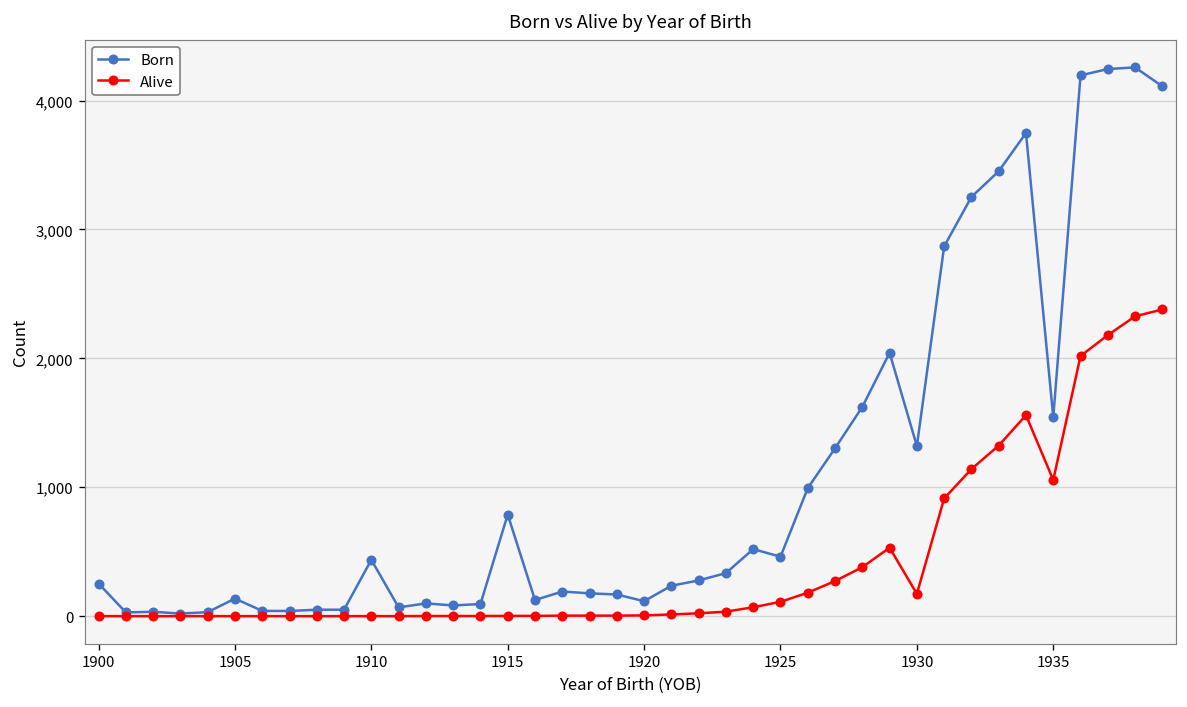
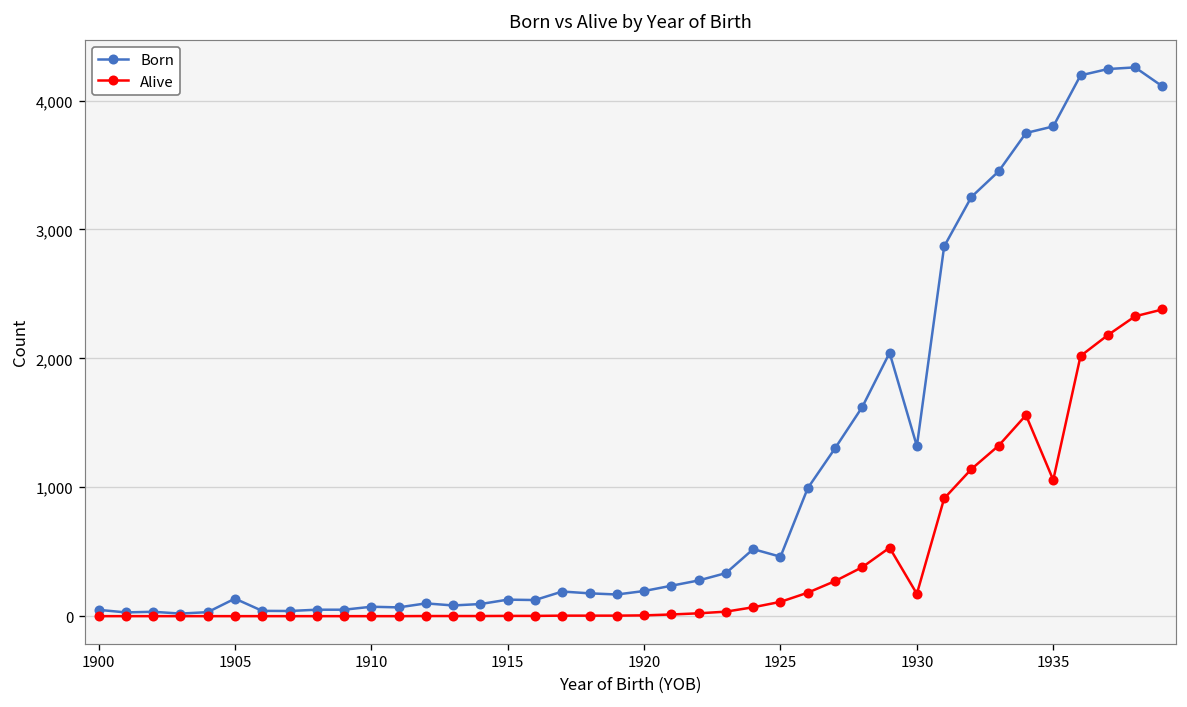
Born, 1900: 250 -> 50
Born, 1910: 440 -> 70
Born, 1915: 790 -> 130
Born, 1920: 120 -> 200
Born, 1935: 1,540 -> 3,800
